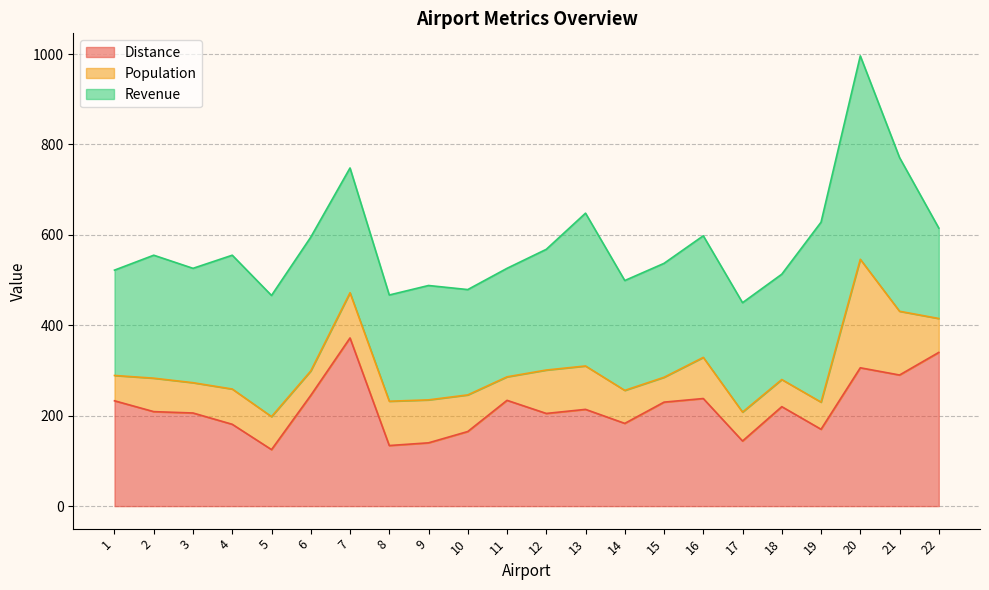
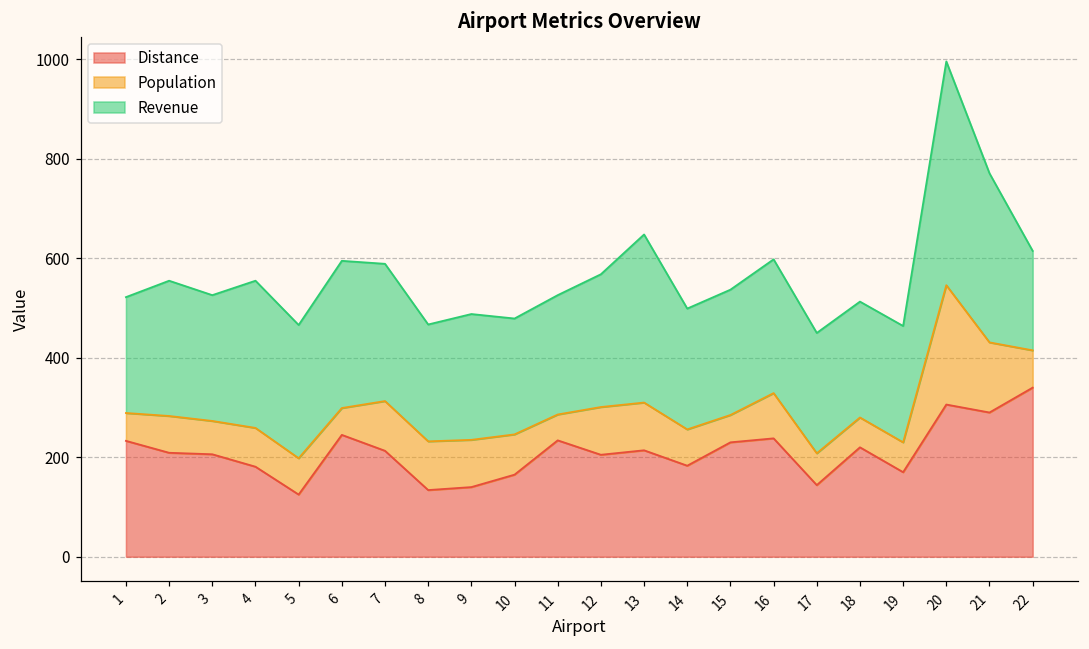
Distance, 7: 370 -> 210
Revenue, 19: 400 -> 230
